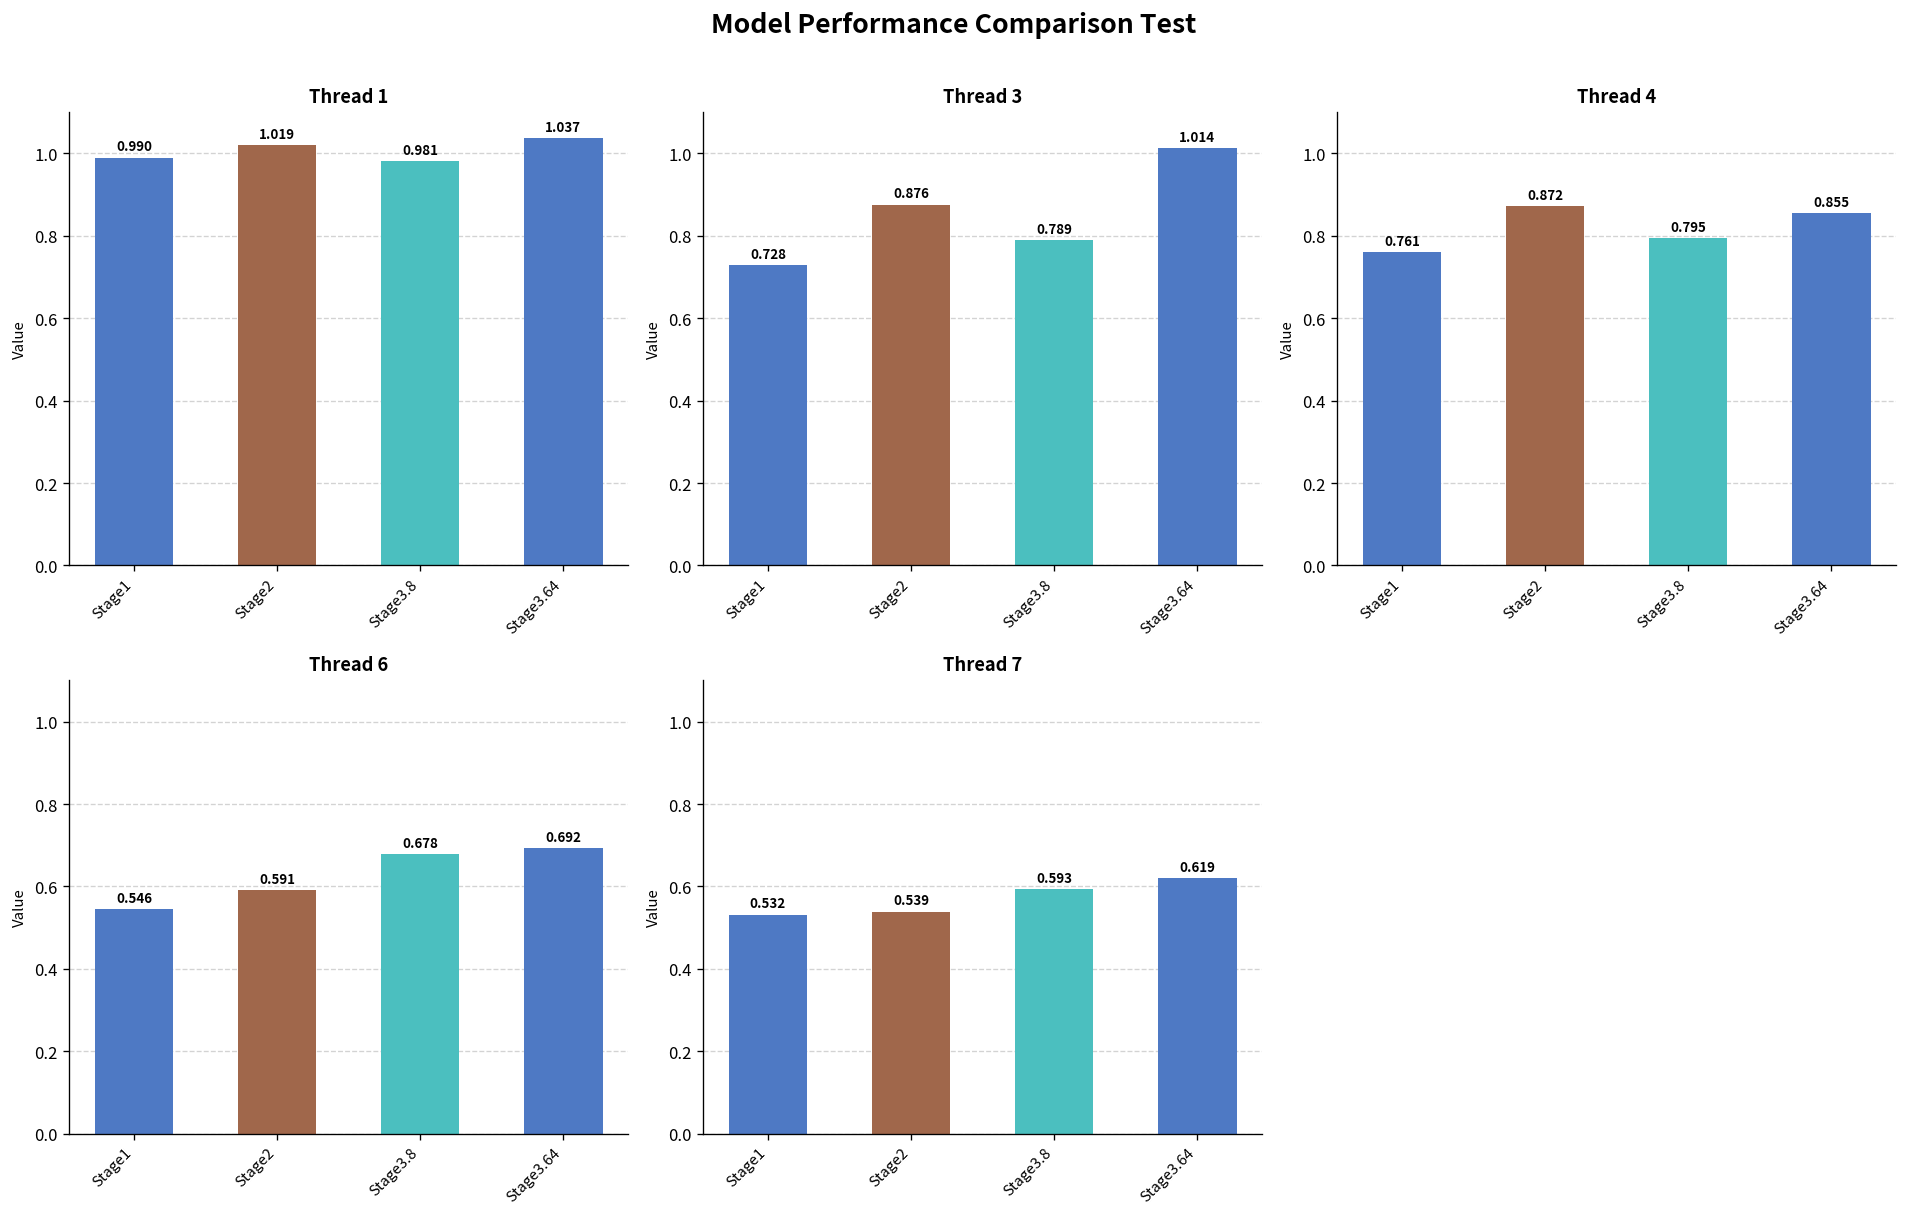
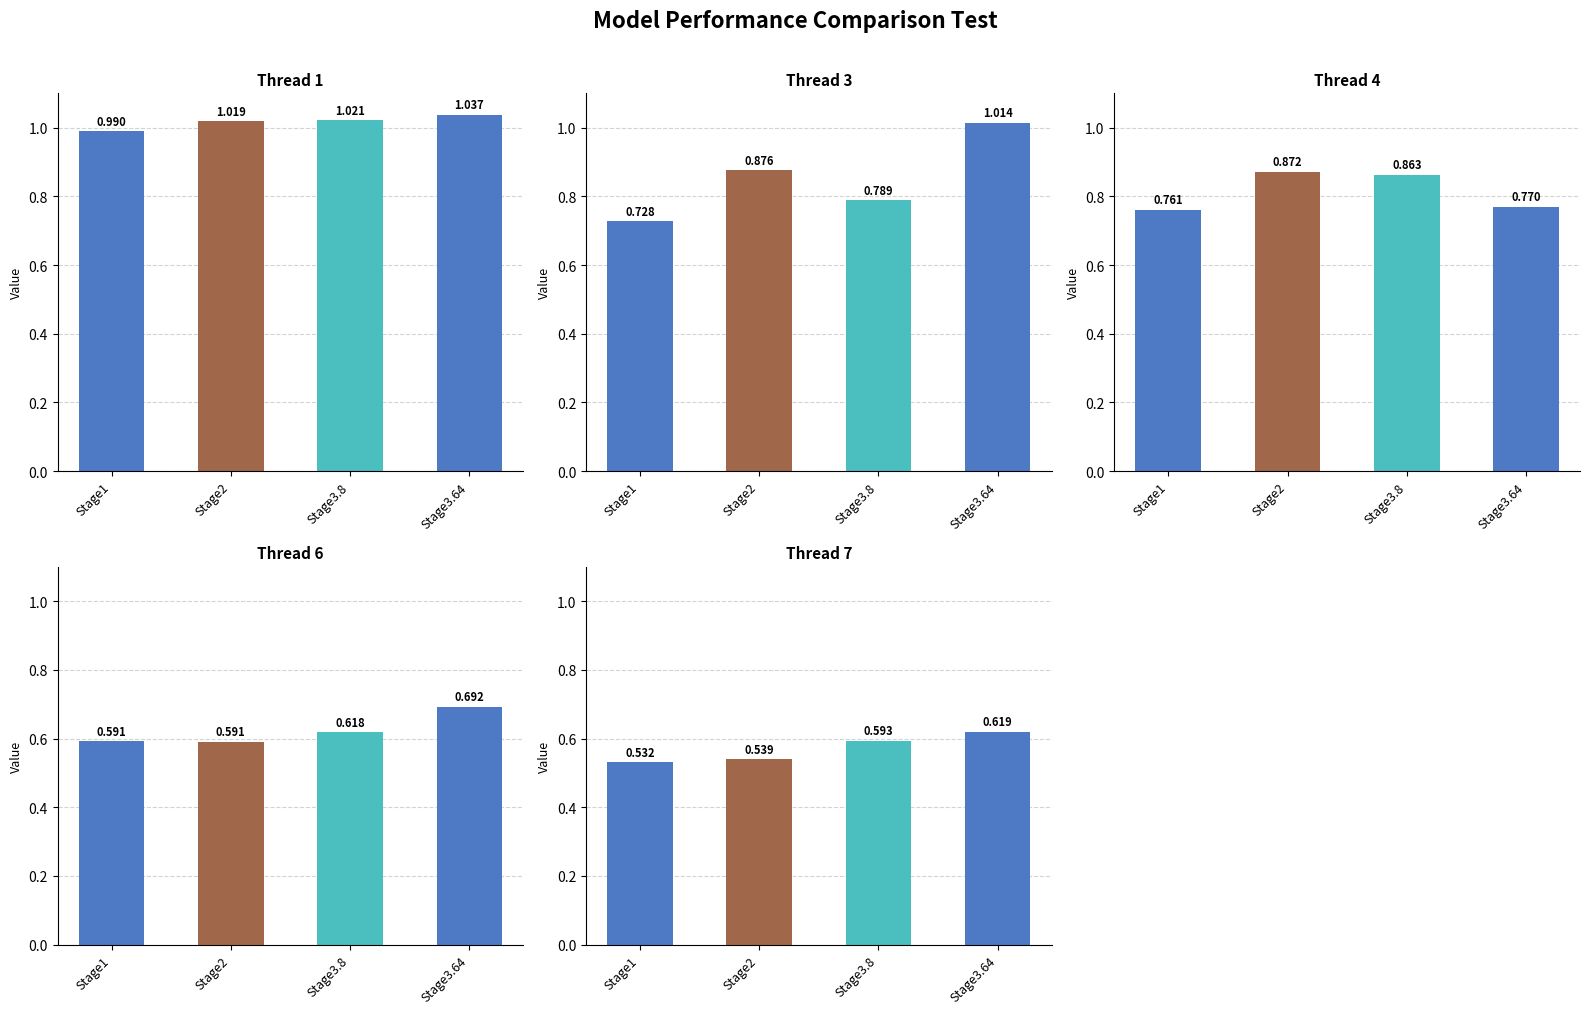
Thread 1, Stage3.8: 0.981 -> 1.021
Thread 4, Stage3.8: 0.795 -> 0.863
Thread 4, Stage3.64: 0.855 -> 0.770
Thread 6, Stage1: 0.546 -> 0.591
Thread 6, Stage3.8: 0.678 -> 0.618
